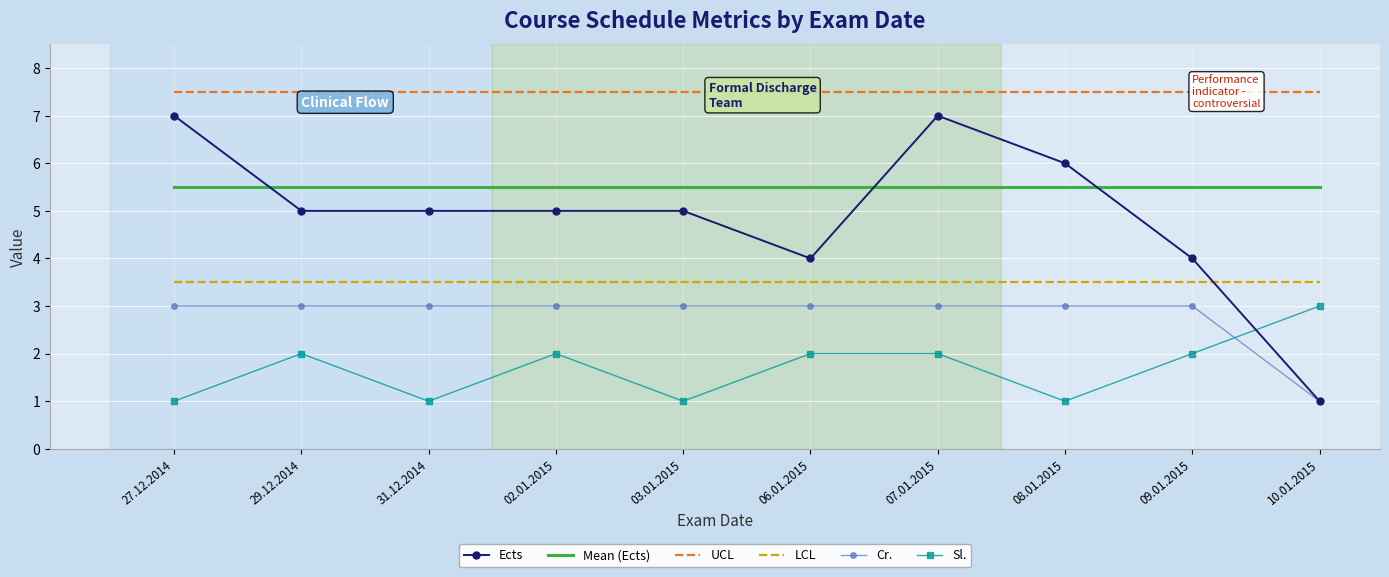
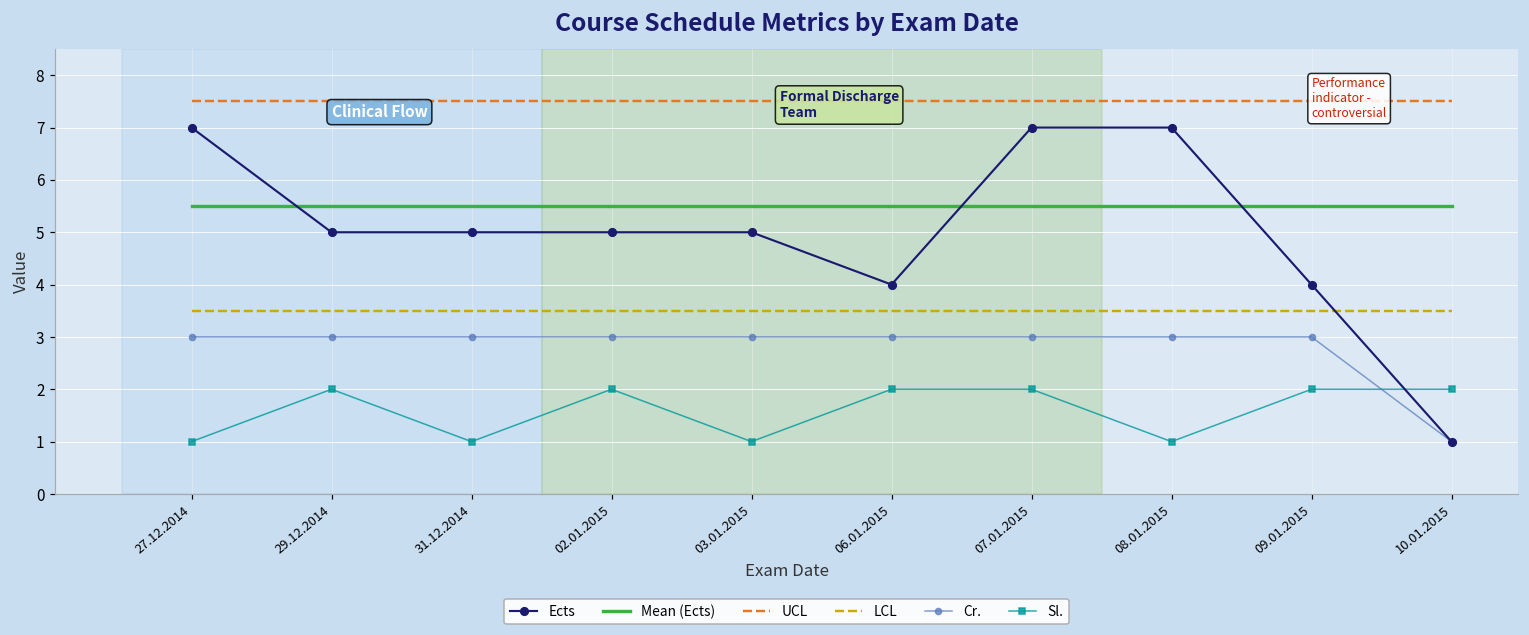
Ects, 08.01.2015: 6 -> 7
Sl., 10.01.2015: 3 -> 2
